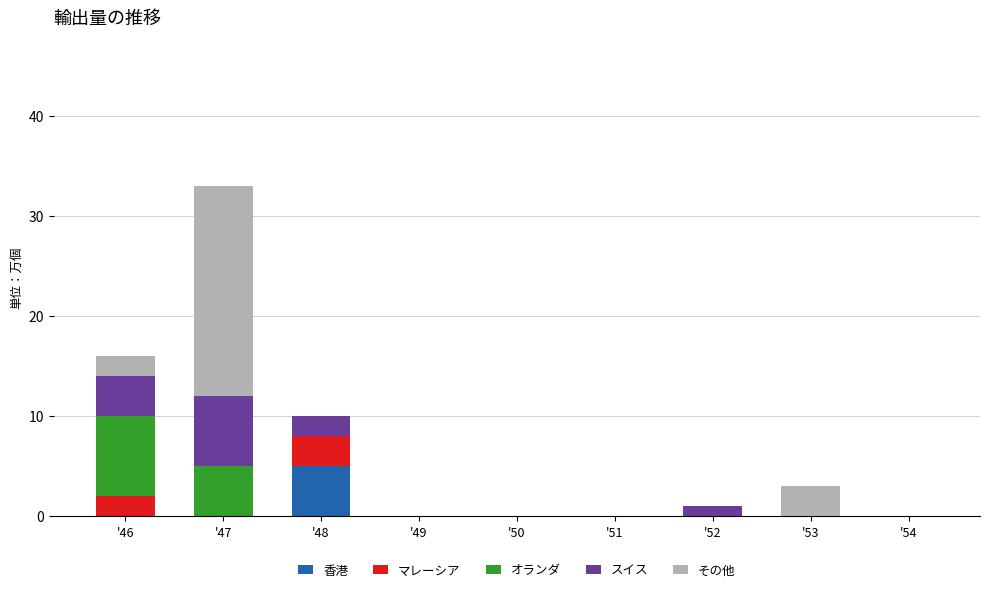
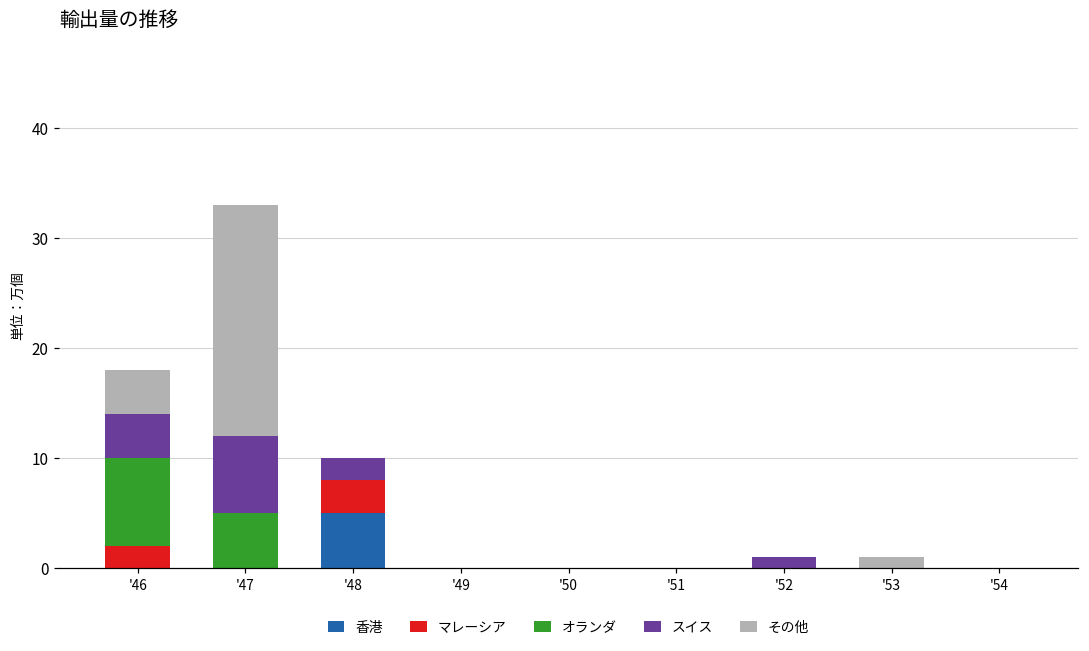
その他, '46: 2 -> 4
その他, '53: 3 -> 1
